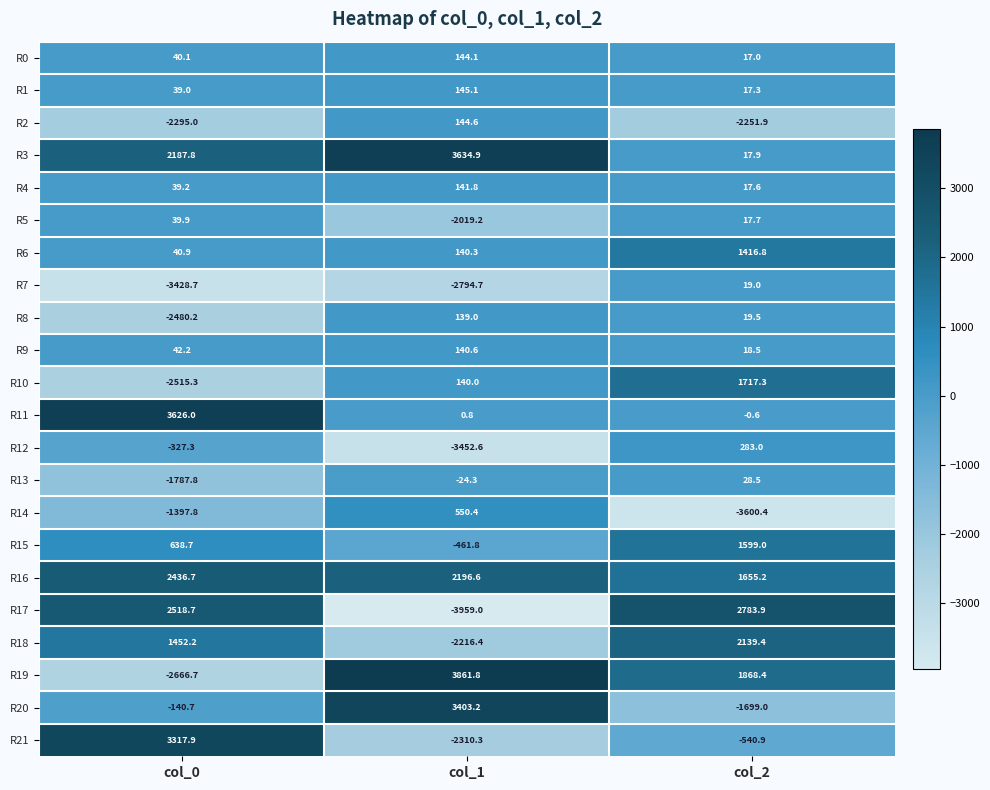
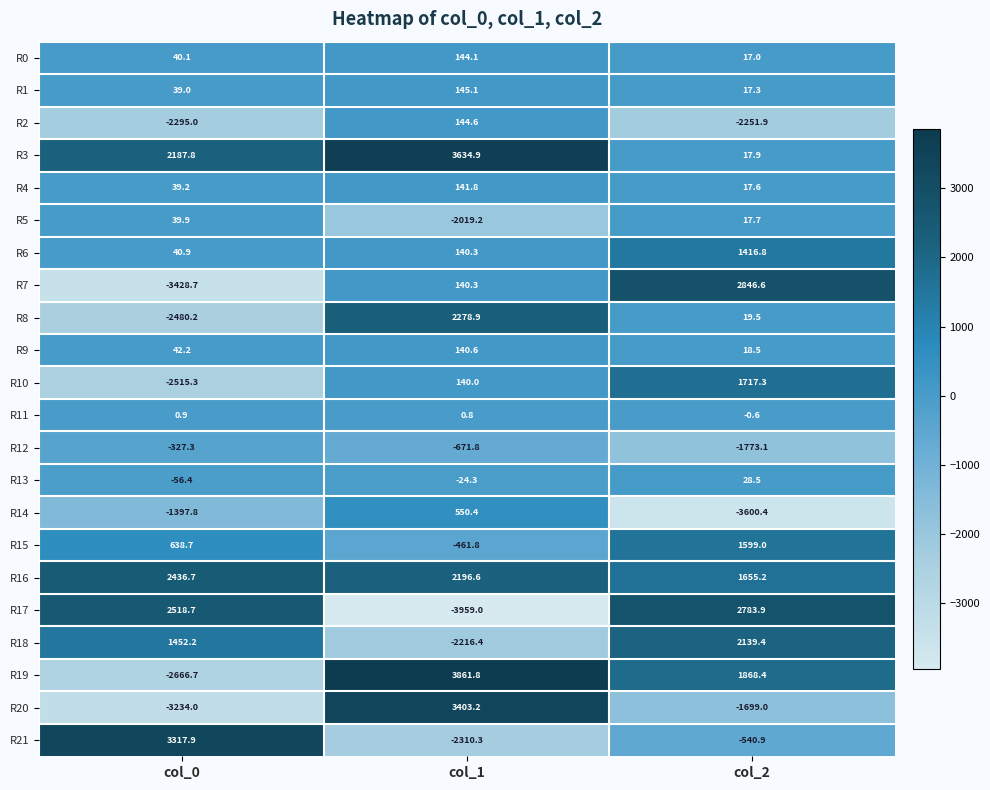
R7, col_1: -2794.7 -> 140.3
R7, col_2: 19.0 -> 2846.6
R8, col_1: 139.0 -> 2278.9
R11, col_0: 3626.0 -> 0.9
R12, col_1: -3452.6 -> -671.8
R12, col_2: 283.0 -> -1773.1
R13, col_0: -1787.8 -> -56.4
R20, col_0: -140.7 -> -3234.0
